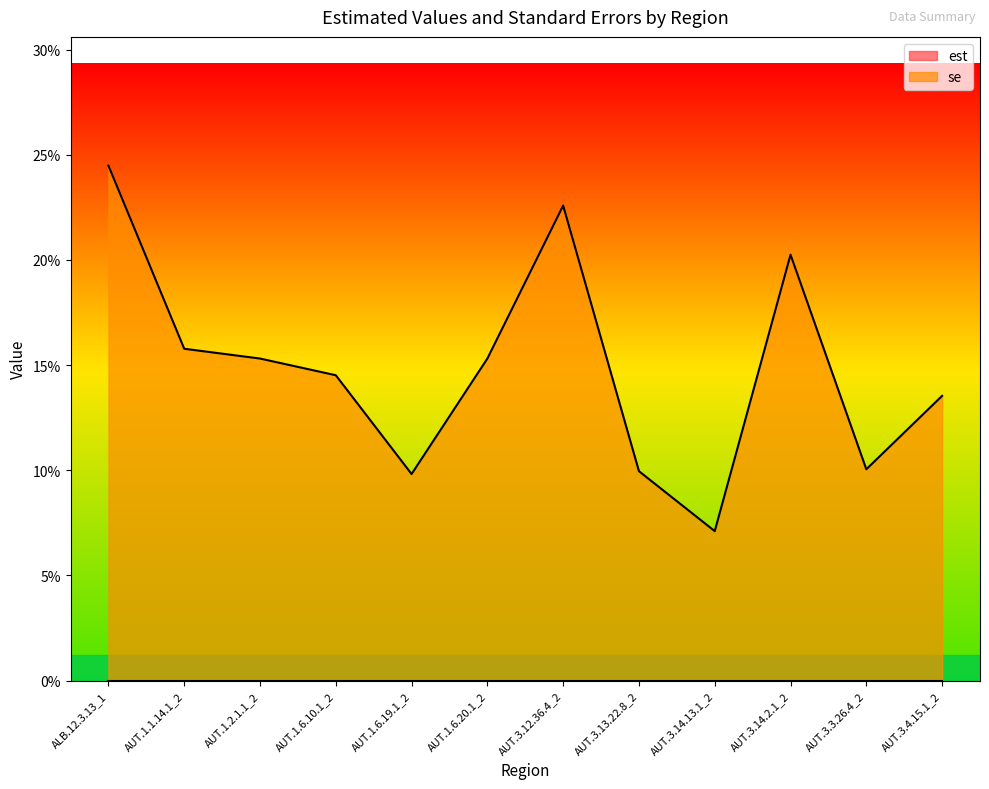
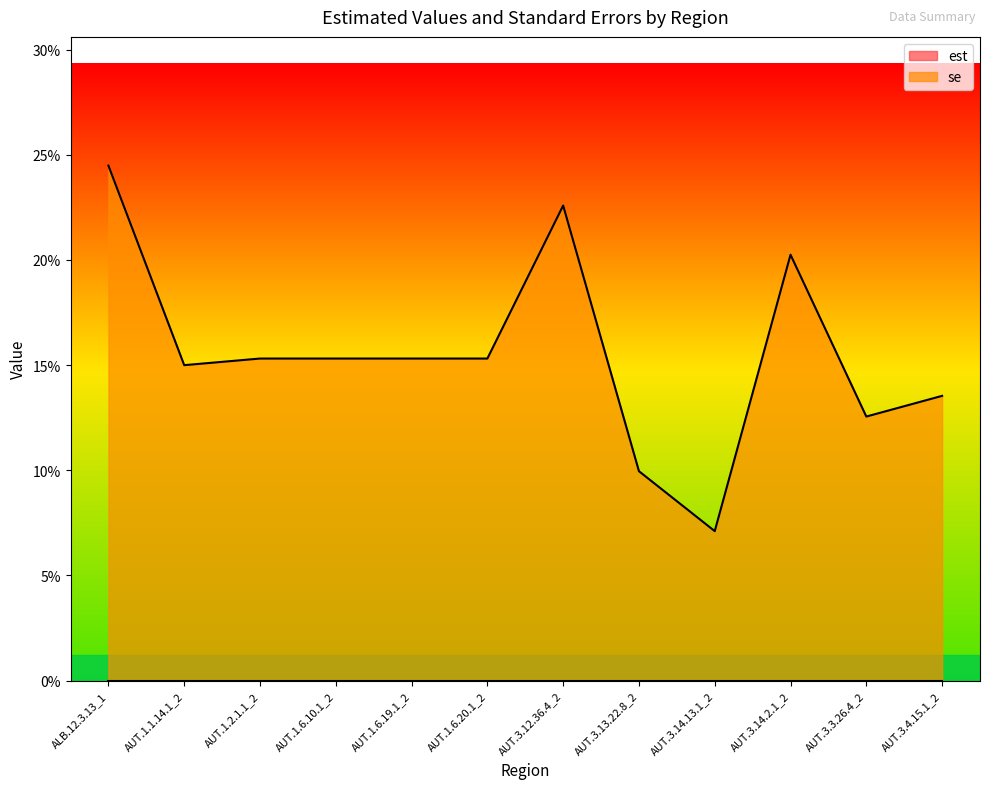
se, AUT.1.1.14.1_2: 15.8% -> 15.0%
se, AUT.1.6.10.1_2: 14.5% -> 15.3%
se, AUT.1.6.19.1_2: 9.8% -> 15.3%
se, AUT.3.3.26.4_2: 10.0% -> 12.6%
